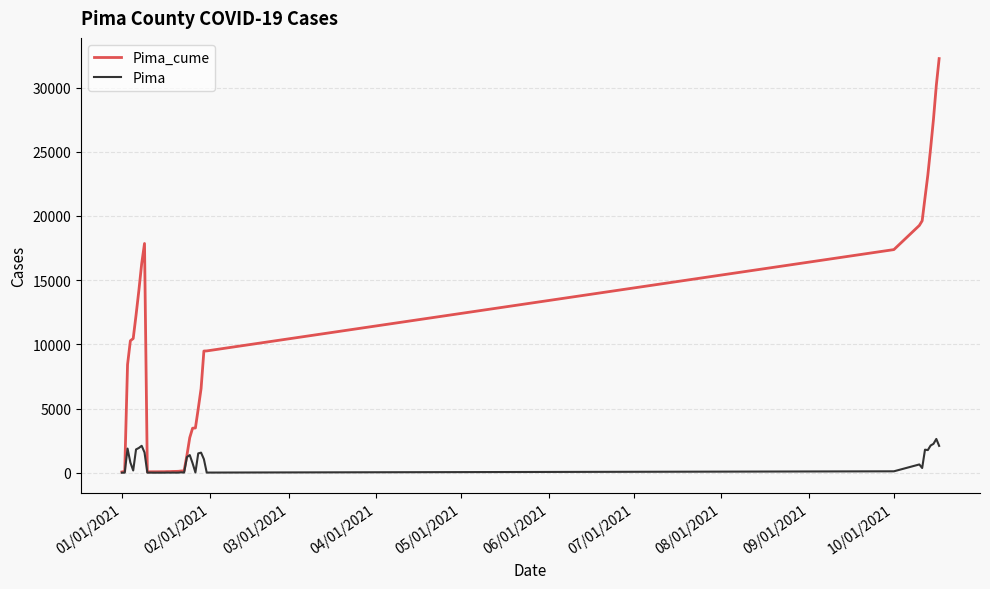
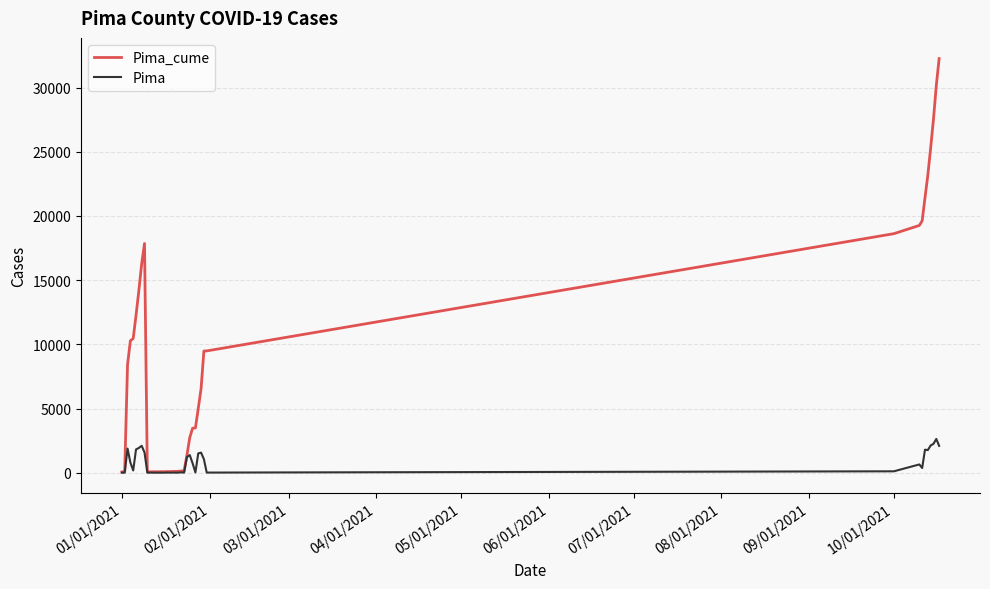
Pima_cume, 10/01/2021: 17400 -> 18600
